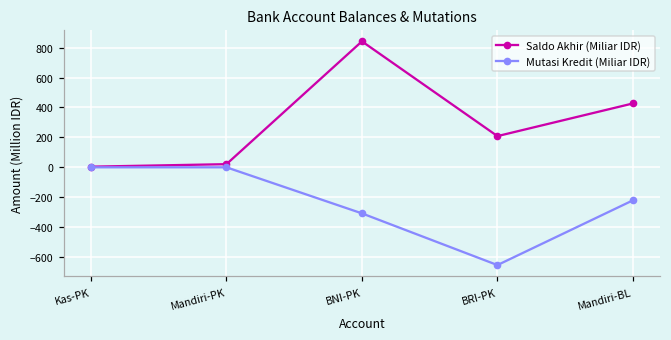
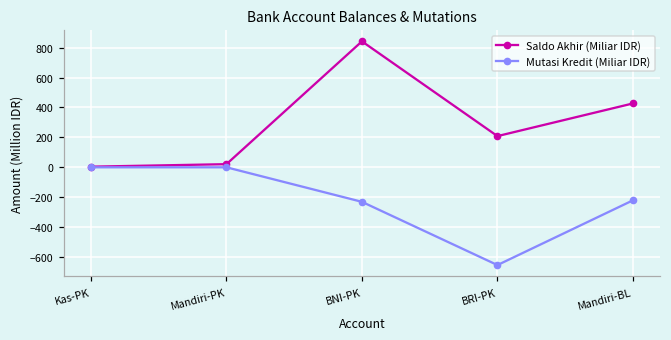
Mutasi Kredit (Miliar IDR), BNI-PK: -310 -> -230
